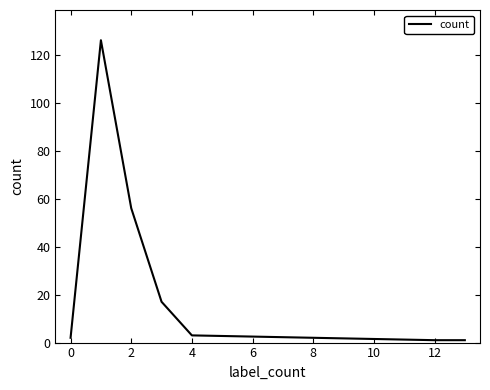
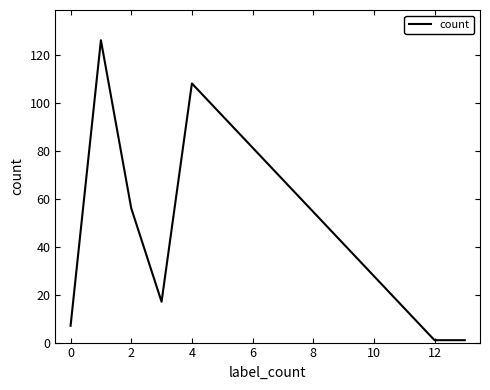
0: 2 -> 7
4: 3 -> 108
